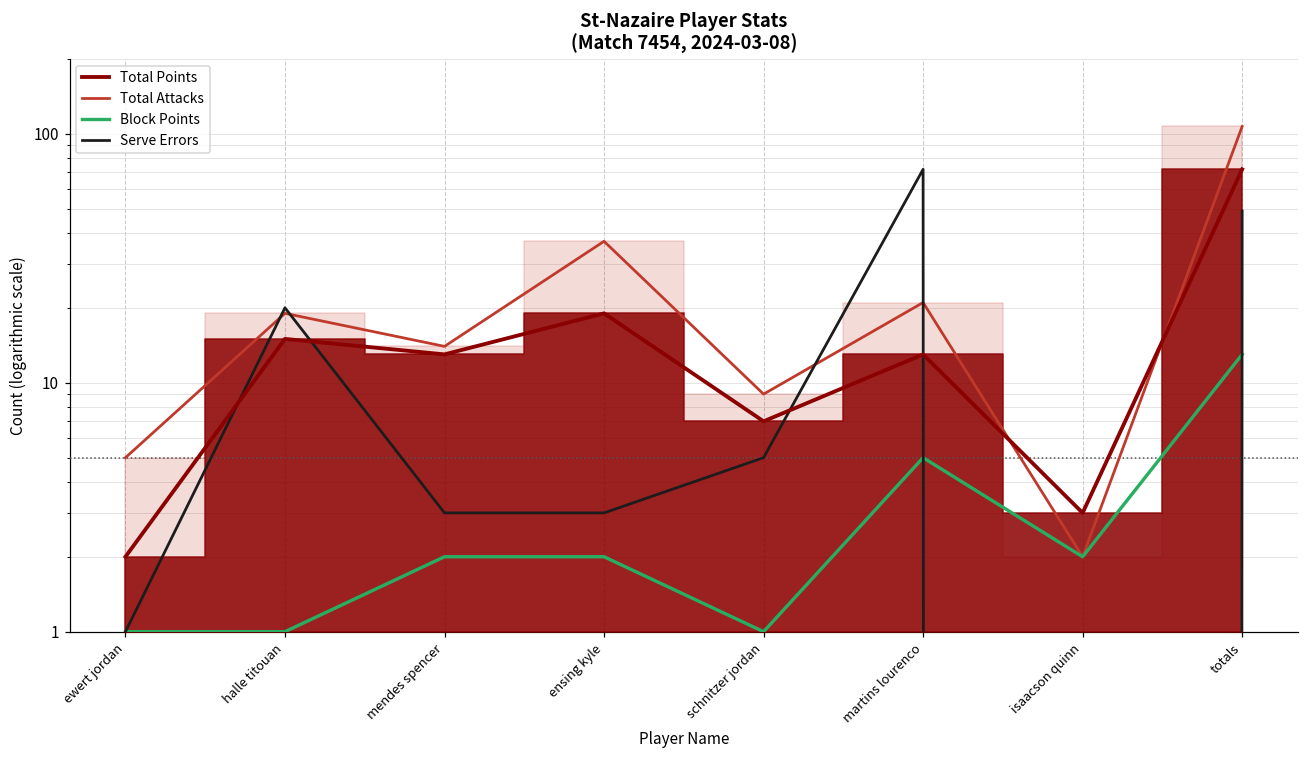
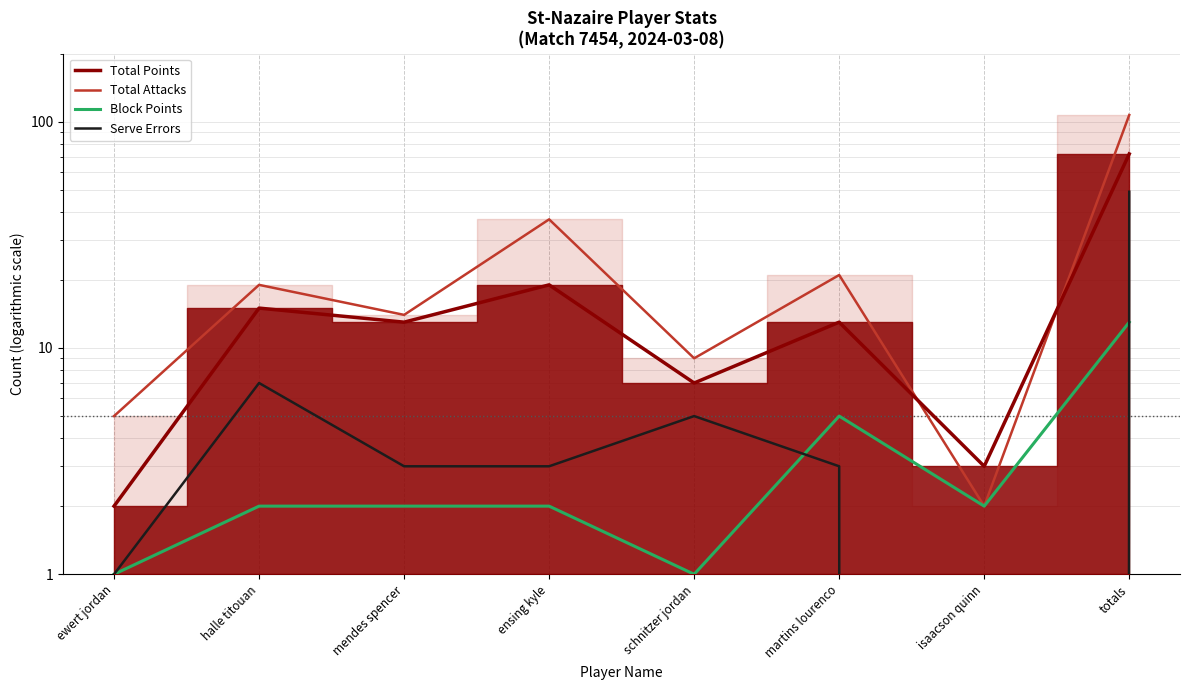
Block Points, halle titouan: 1 -> 2
Serve Errors, halle titouan: 20 -> 7
Serve Errors, martins lourenco: 72 -> 3
